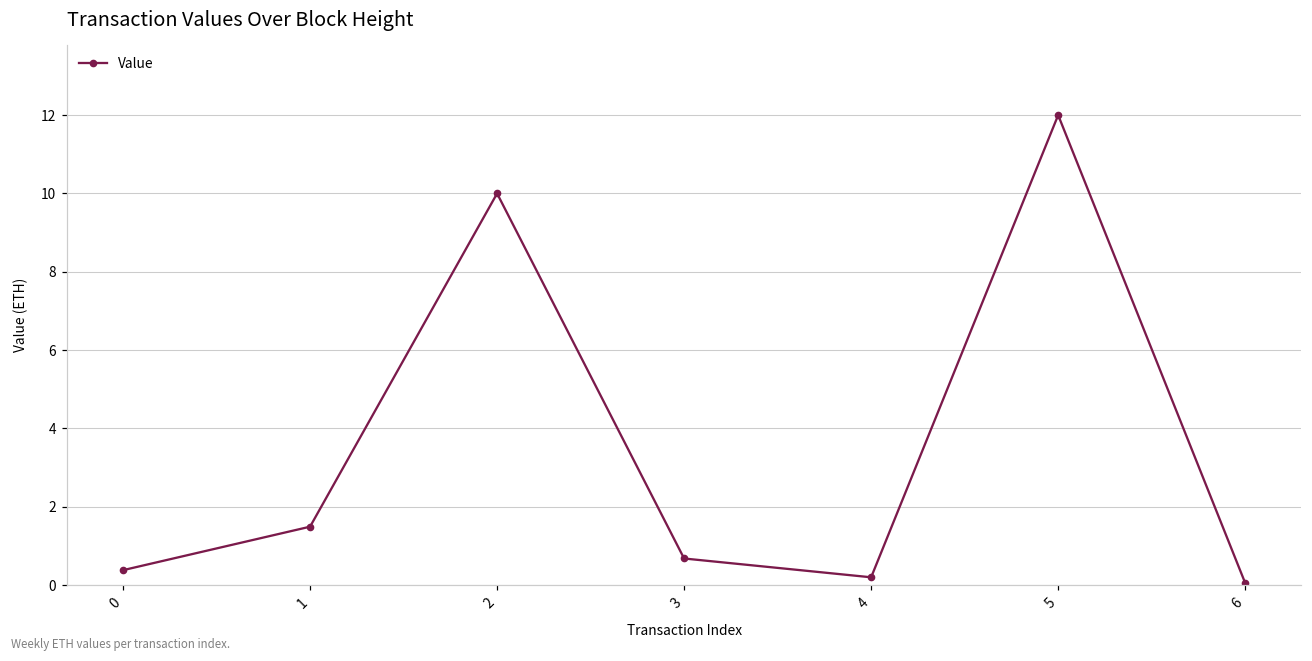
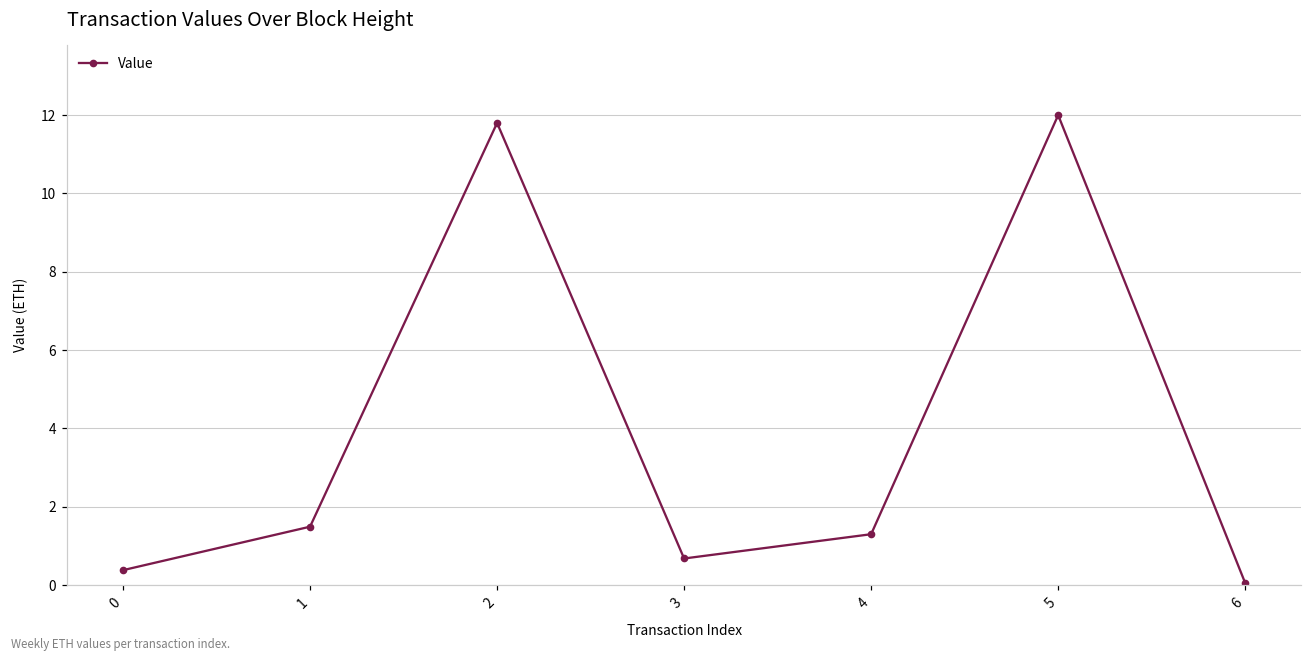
2: 10.0 -> 11.8
4: 0.2 -> 1.3
